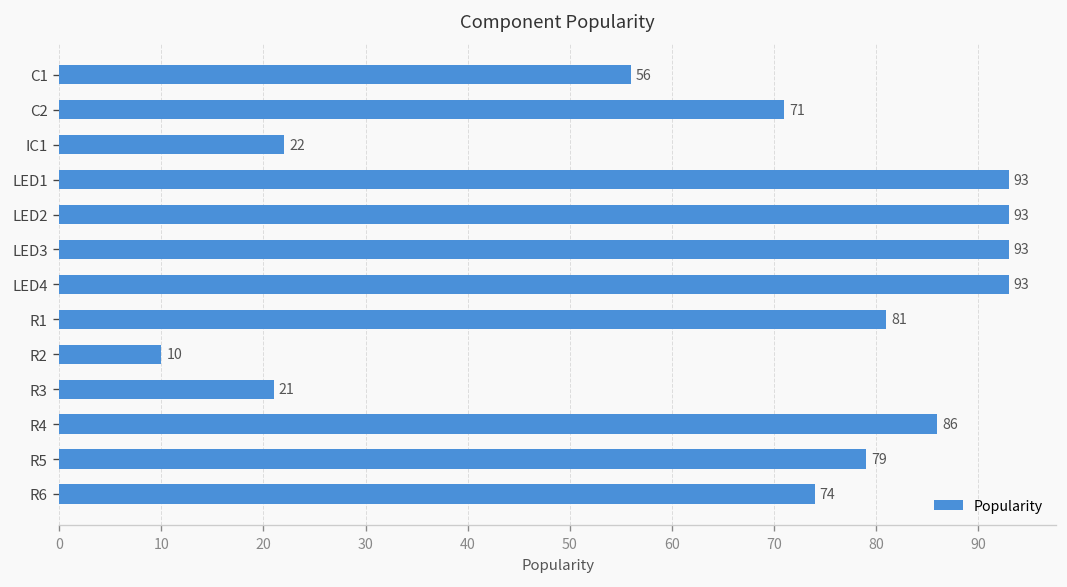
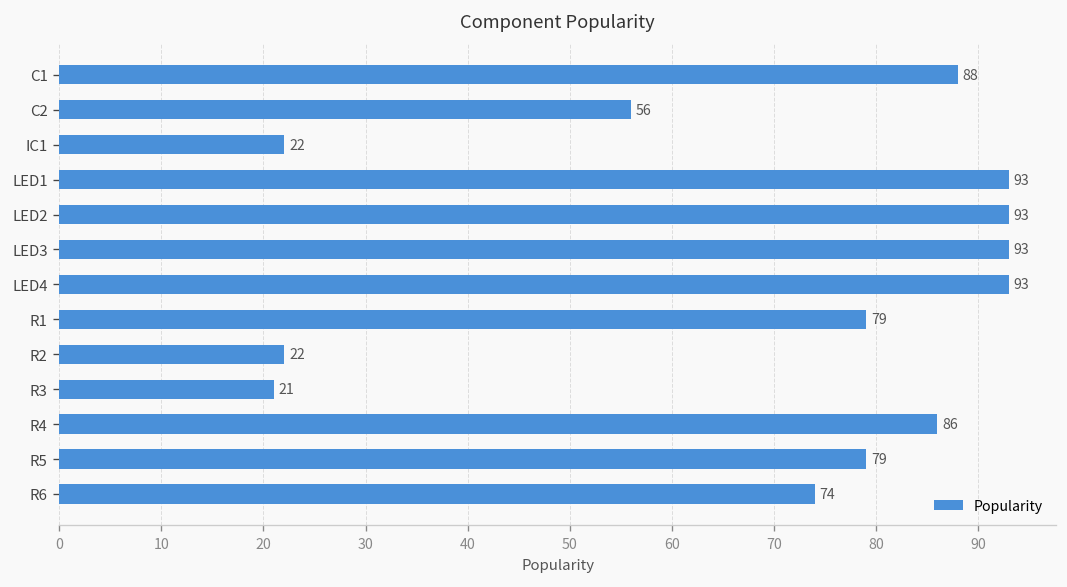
C1: 56 -> 88
C2: 71 -> 56
R1: 81 -> 79
R2: 10 -> 22
